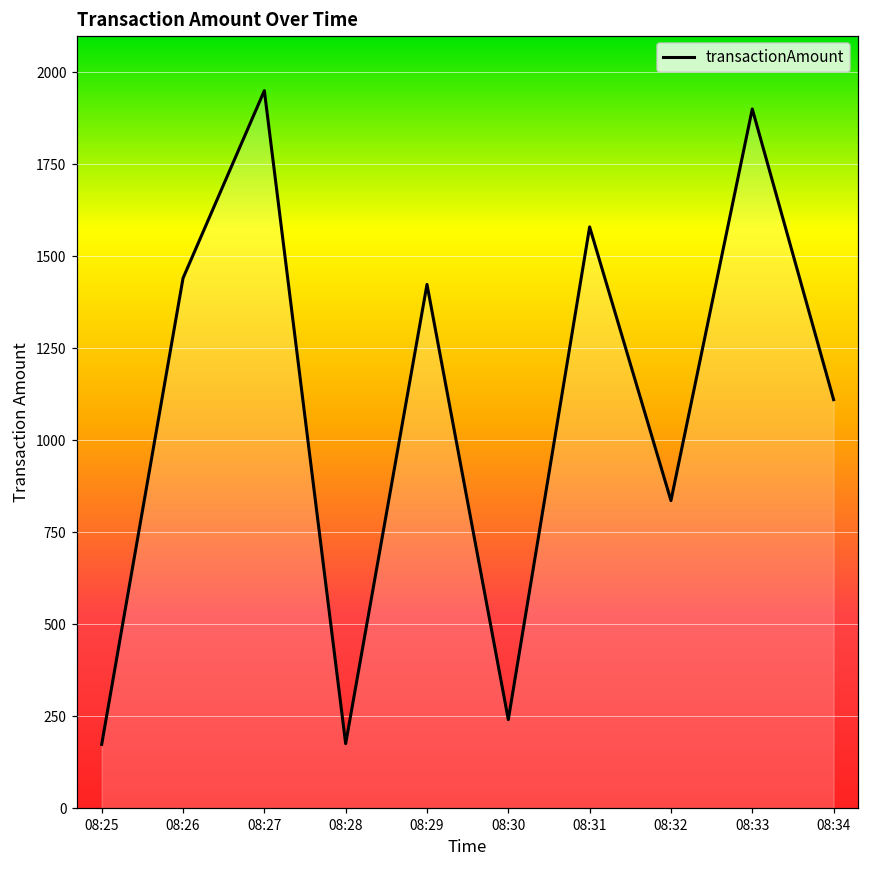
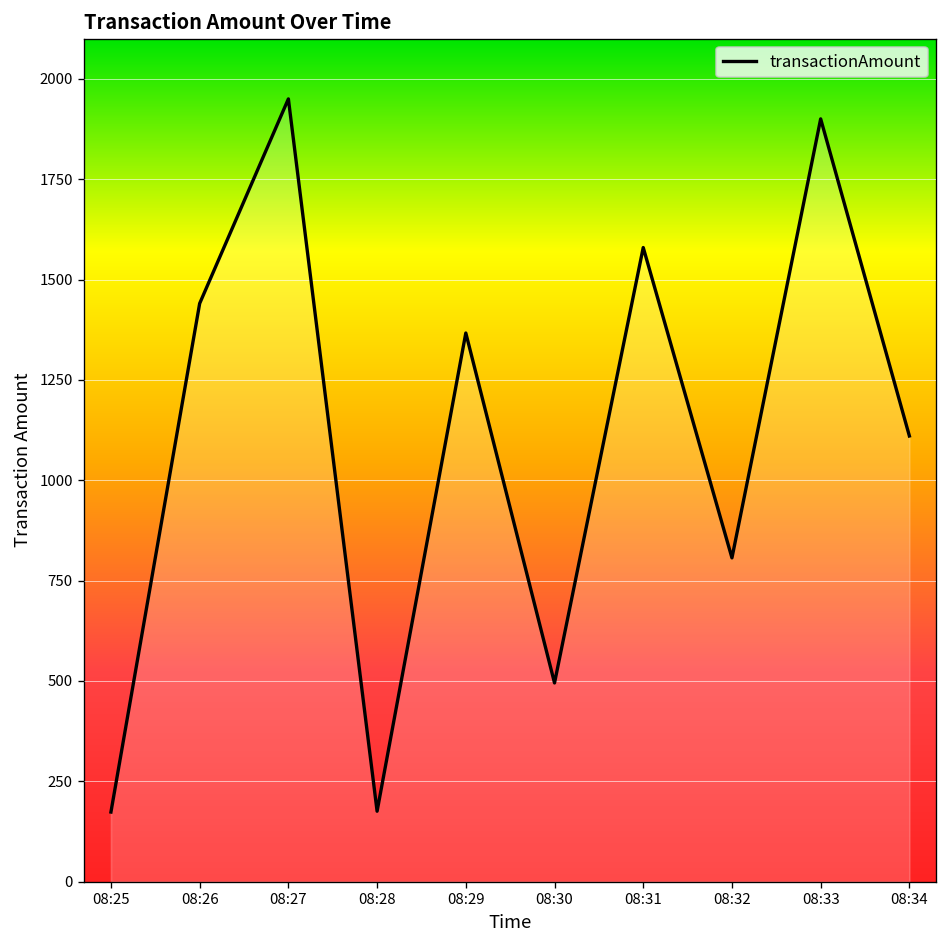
08:29: 1420 -> 1370
08:30: 240 -> 500
08:32: 840 -> 810
